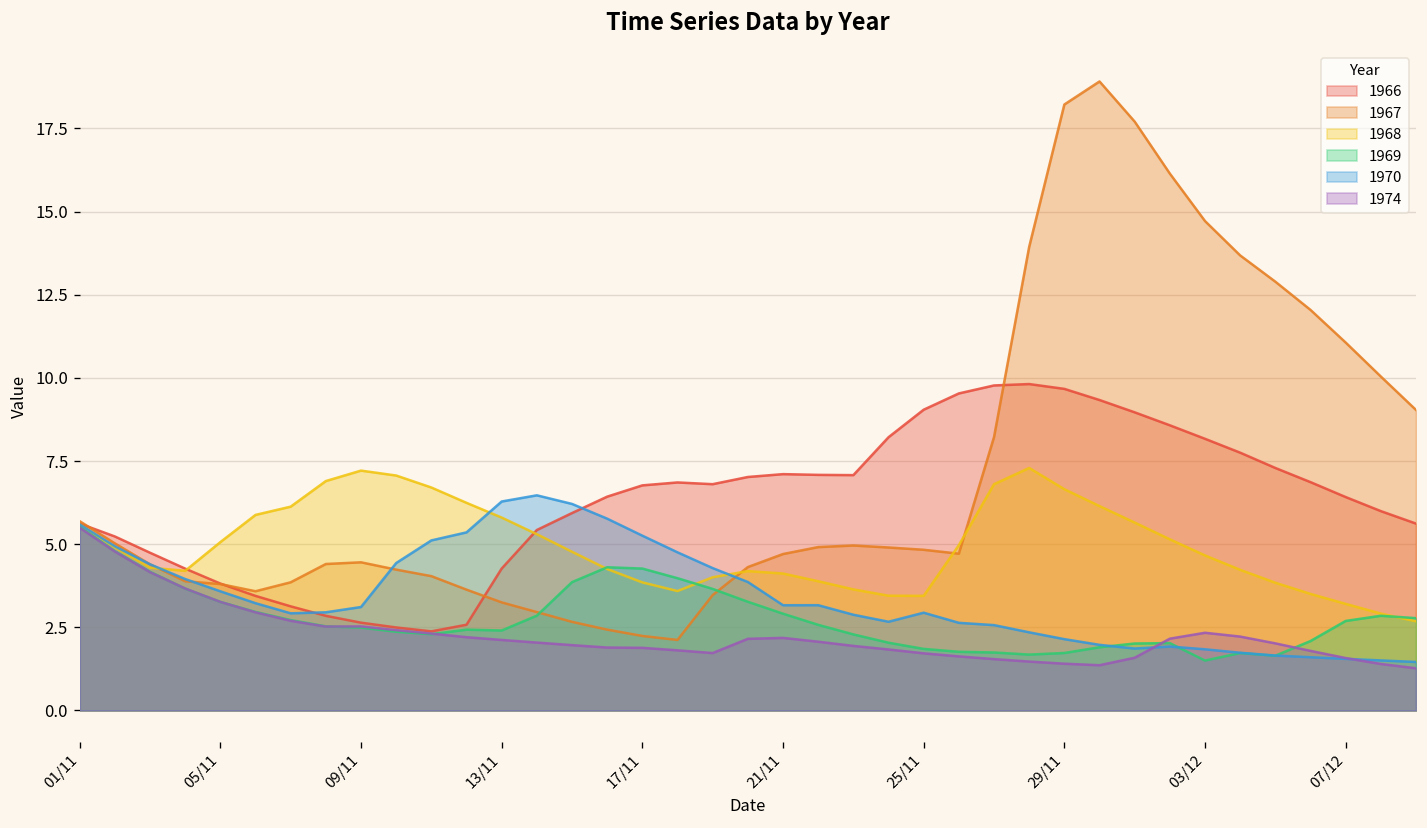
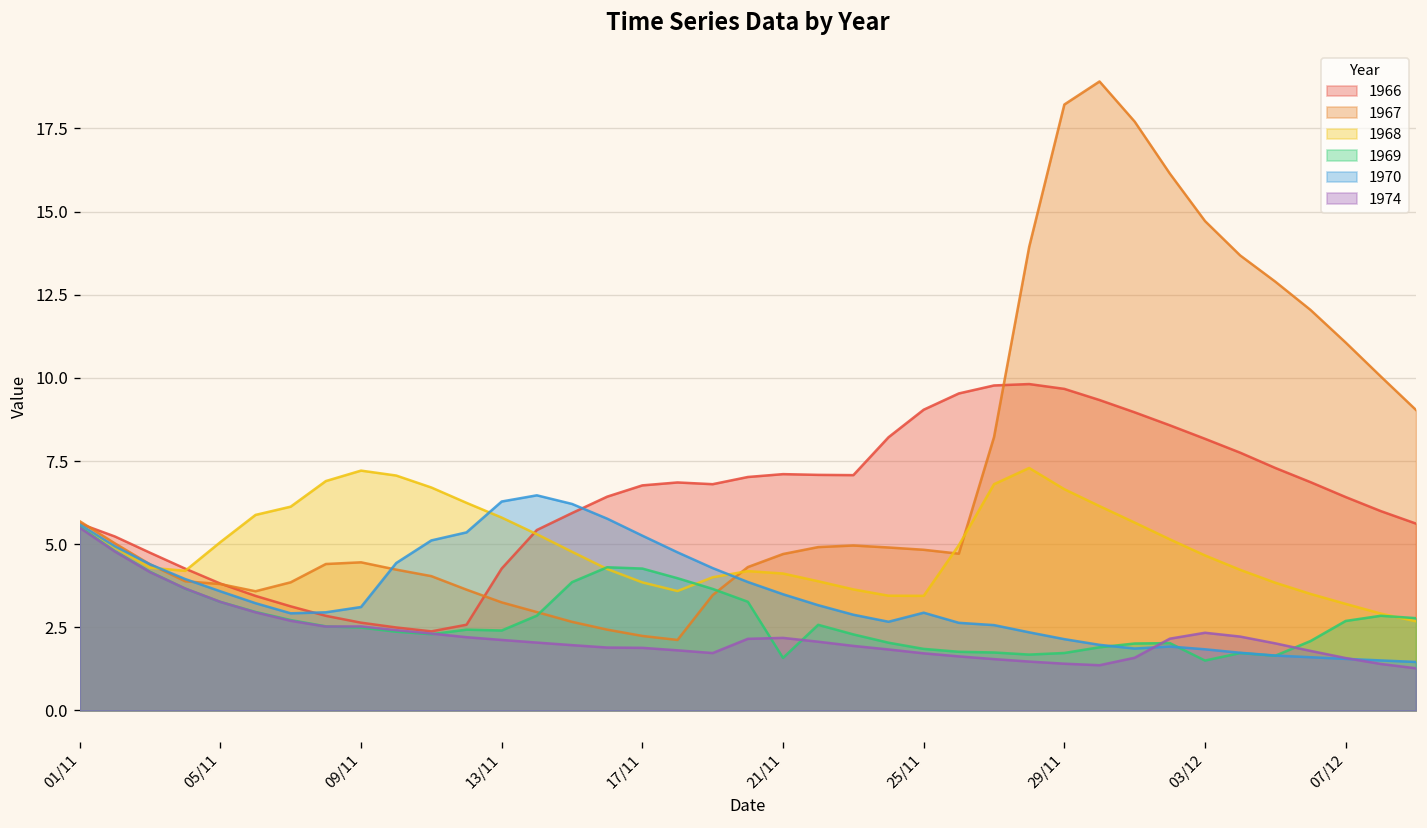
1969, 21/11: 2.9 -> 1.6
1970, 21/11: 3.2 -> 3.5
